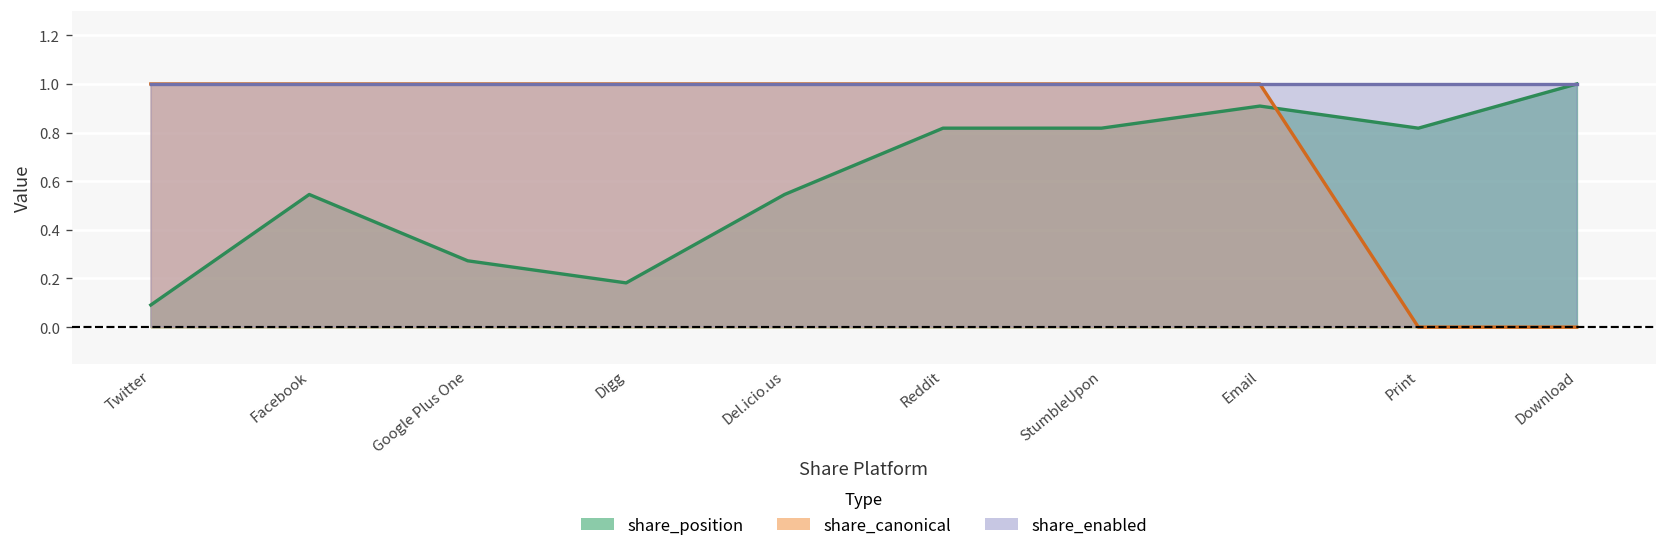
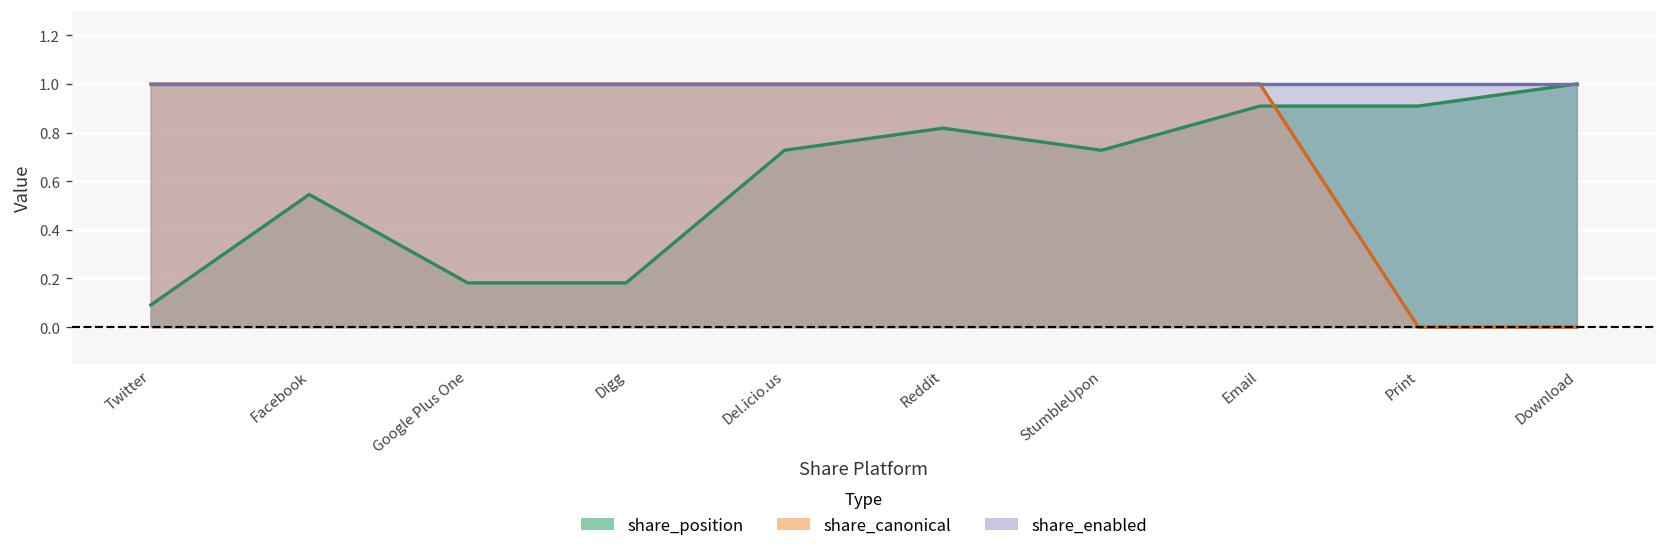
share_position, Google Plus One: 0.27 -> 0.18
share_position, Del.icio.us: 0.55 -> 0.73
share_position, StumbleUpon: 0.82 -> 0.73
share_position, Print: 0.82 -> 0.91
